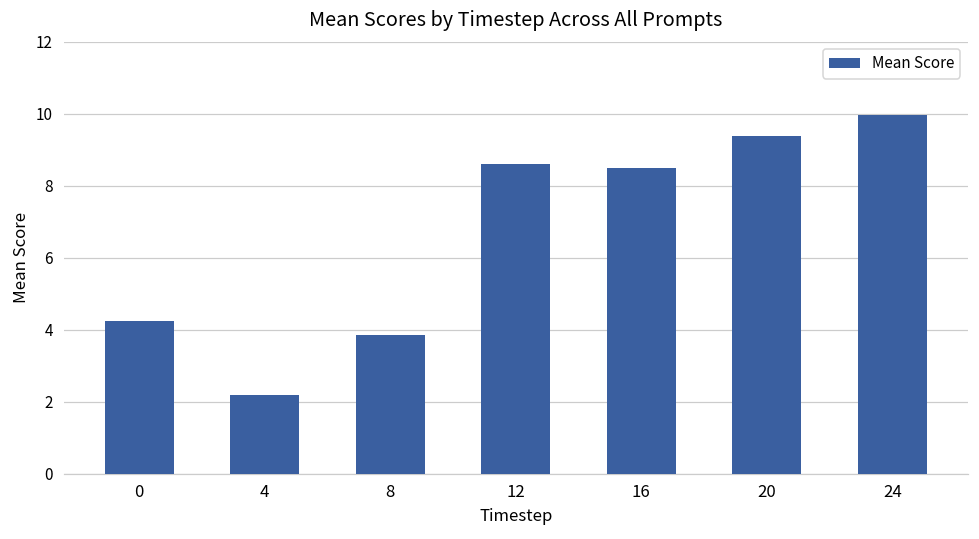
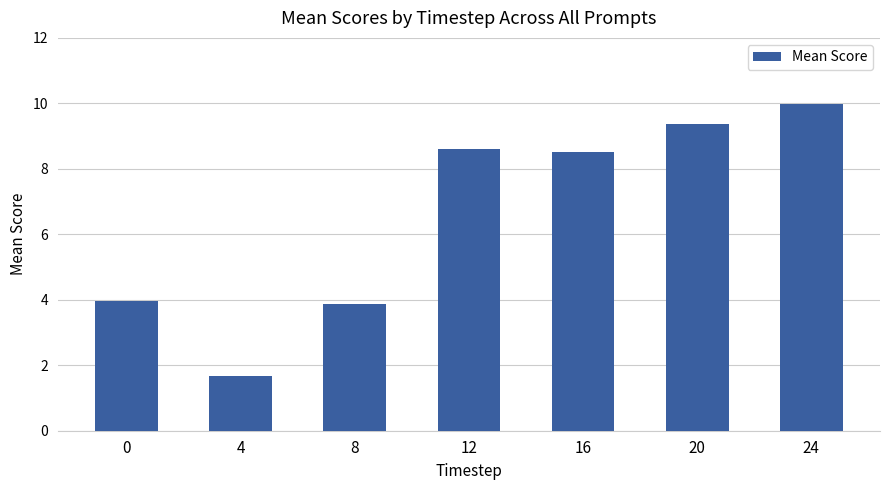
0: 4.2 -> 4.0
4: 2.2 -> 1.7
